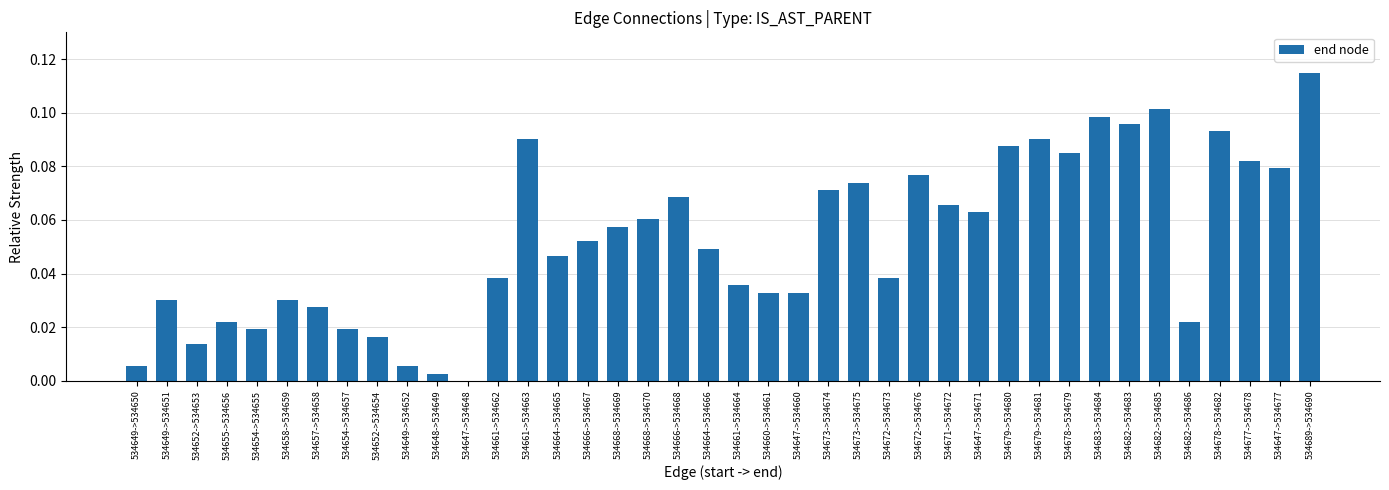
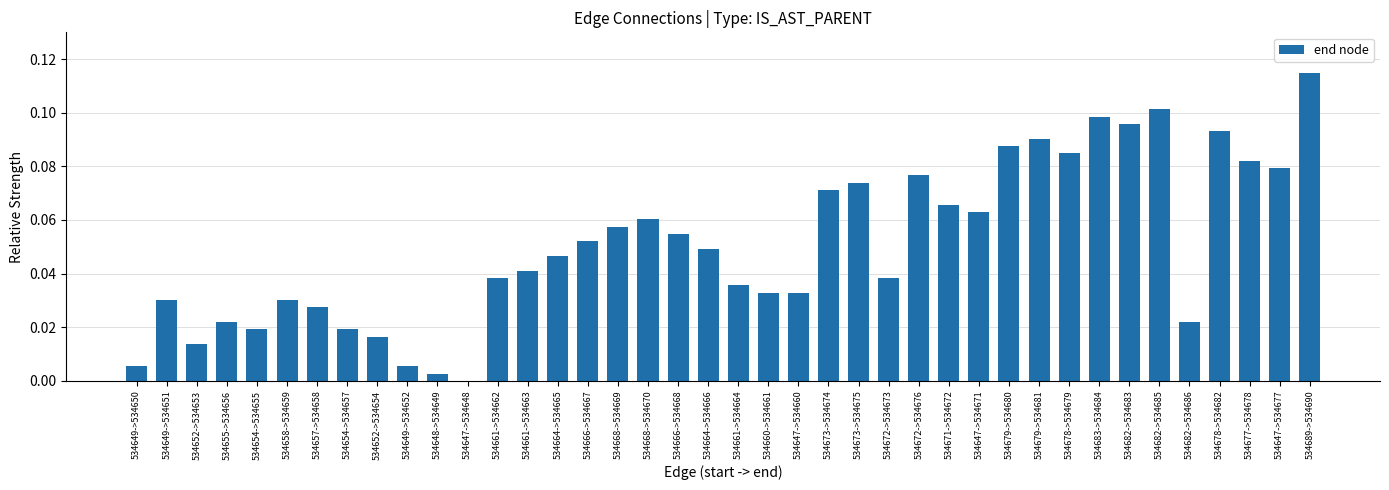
534661->534663: 0.090 -> 0.041
534666->534668: 0.068 -> 0.055
